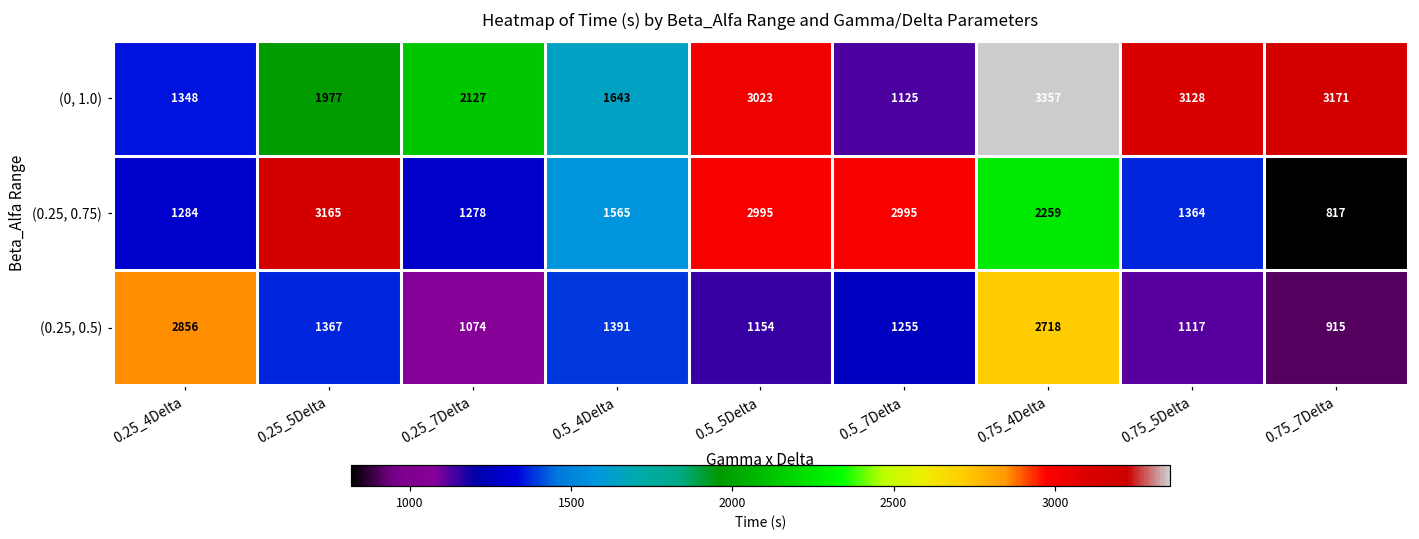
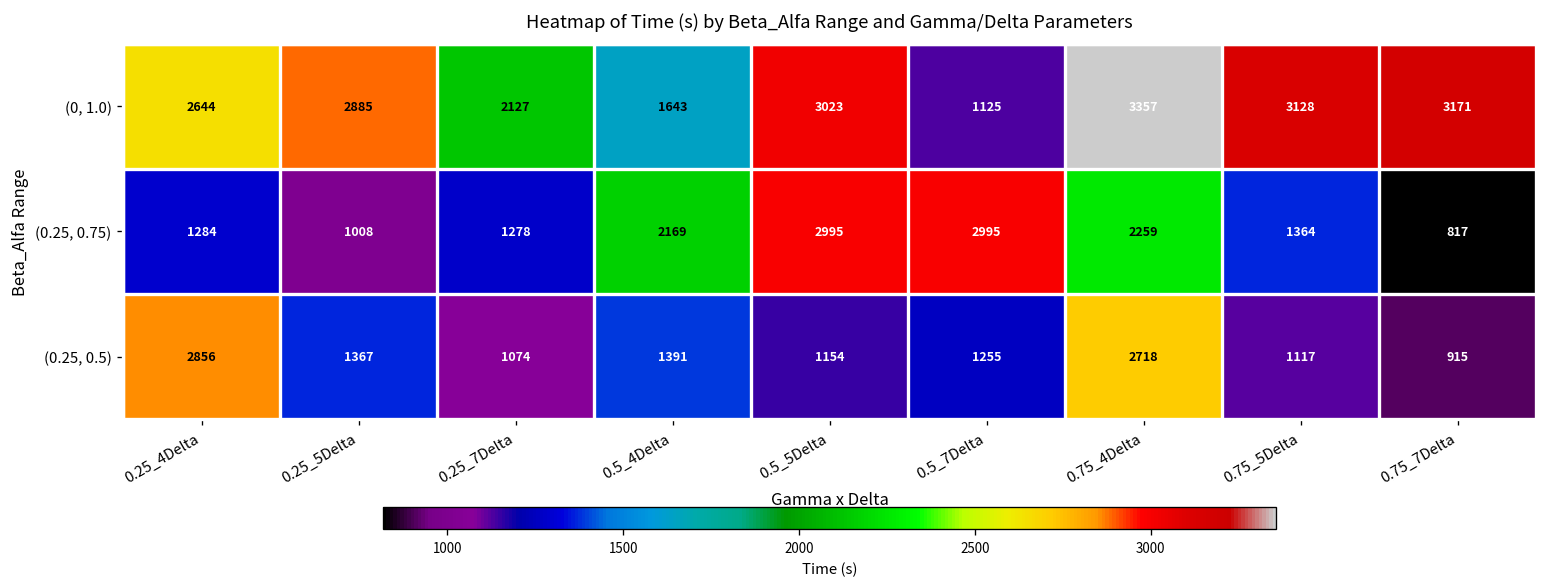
(0, 1.0), 0.25_4Delta: 1348 -> 2644
(0, 1.0), 0.25_5Delta: 1977 -> 2885
(0.25, 0.75), 0.25_5Delta: 3165 -> 1008
(0.25, 0.75), 0.5_4Delta: 1565 -> 2169
